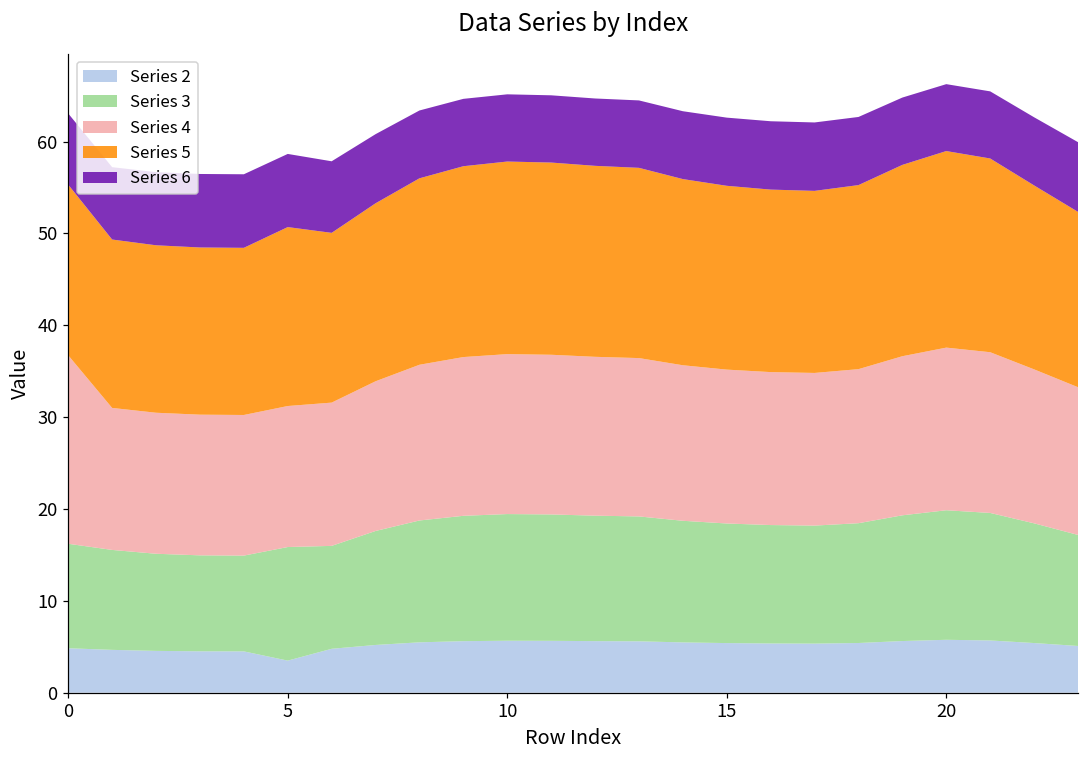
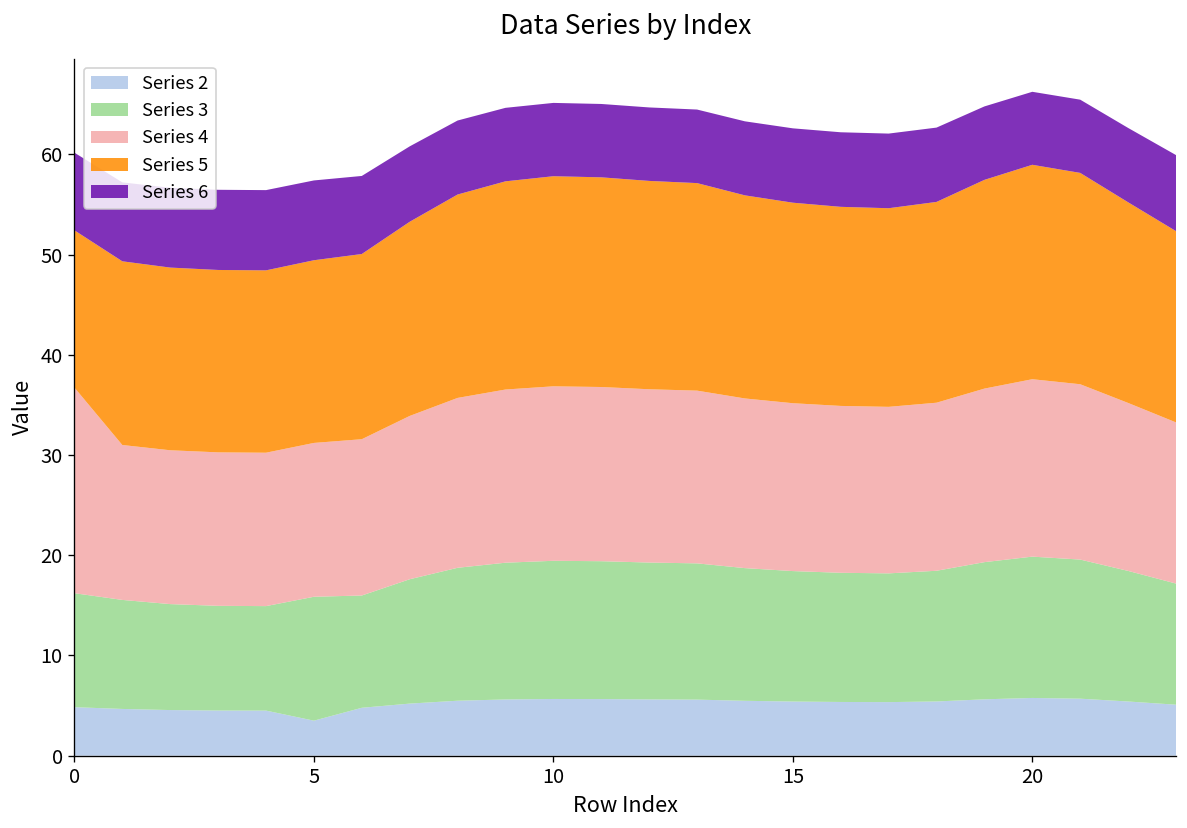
Series 5, 0: 19 -> 16
Series 5, 5: 19 -> 18
